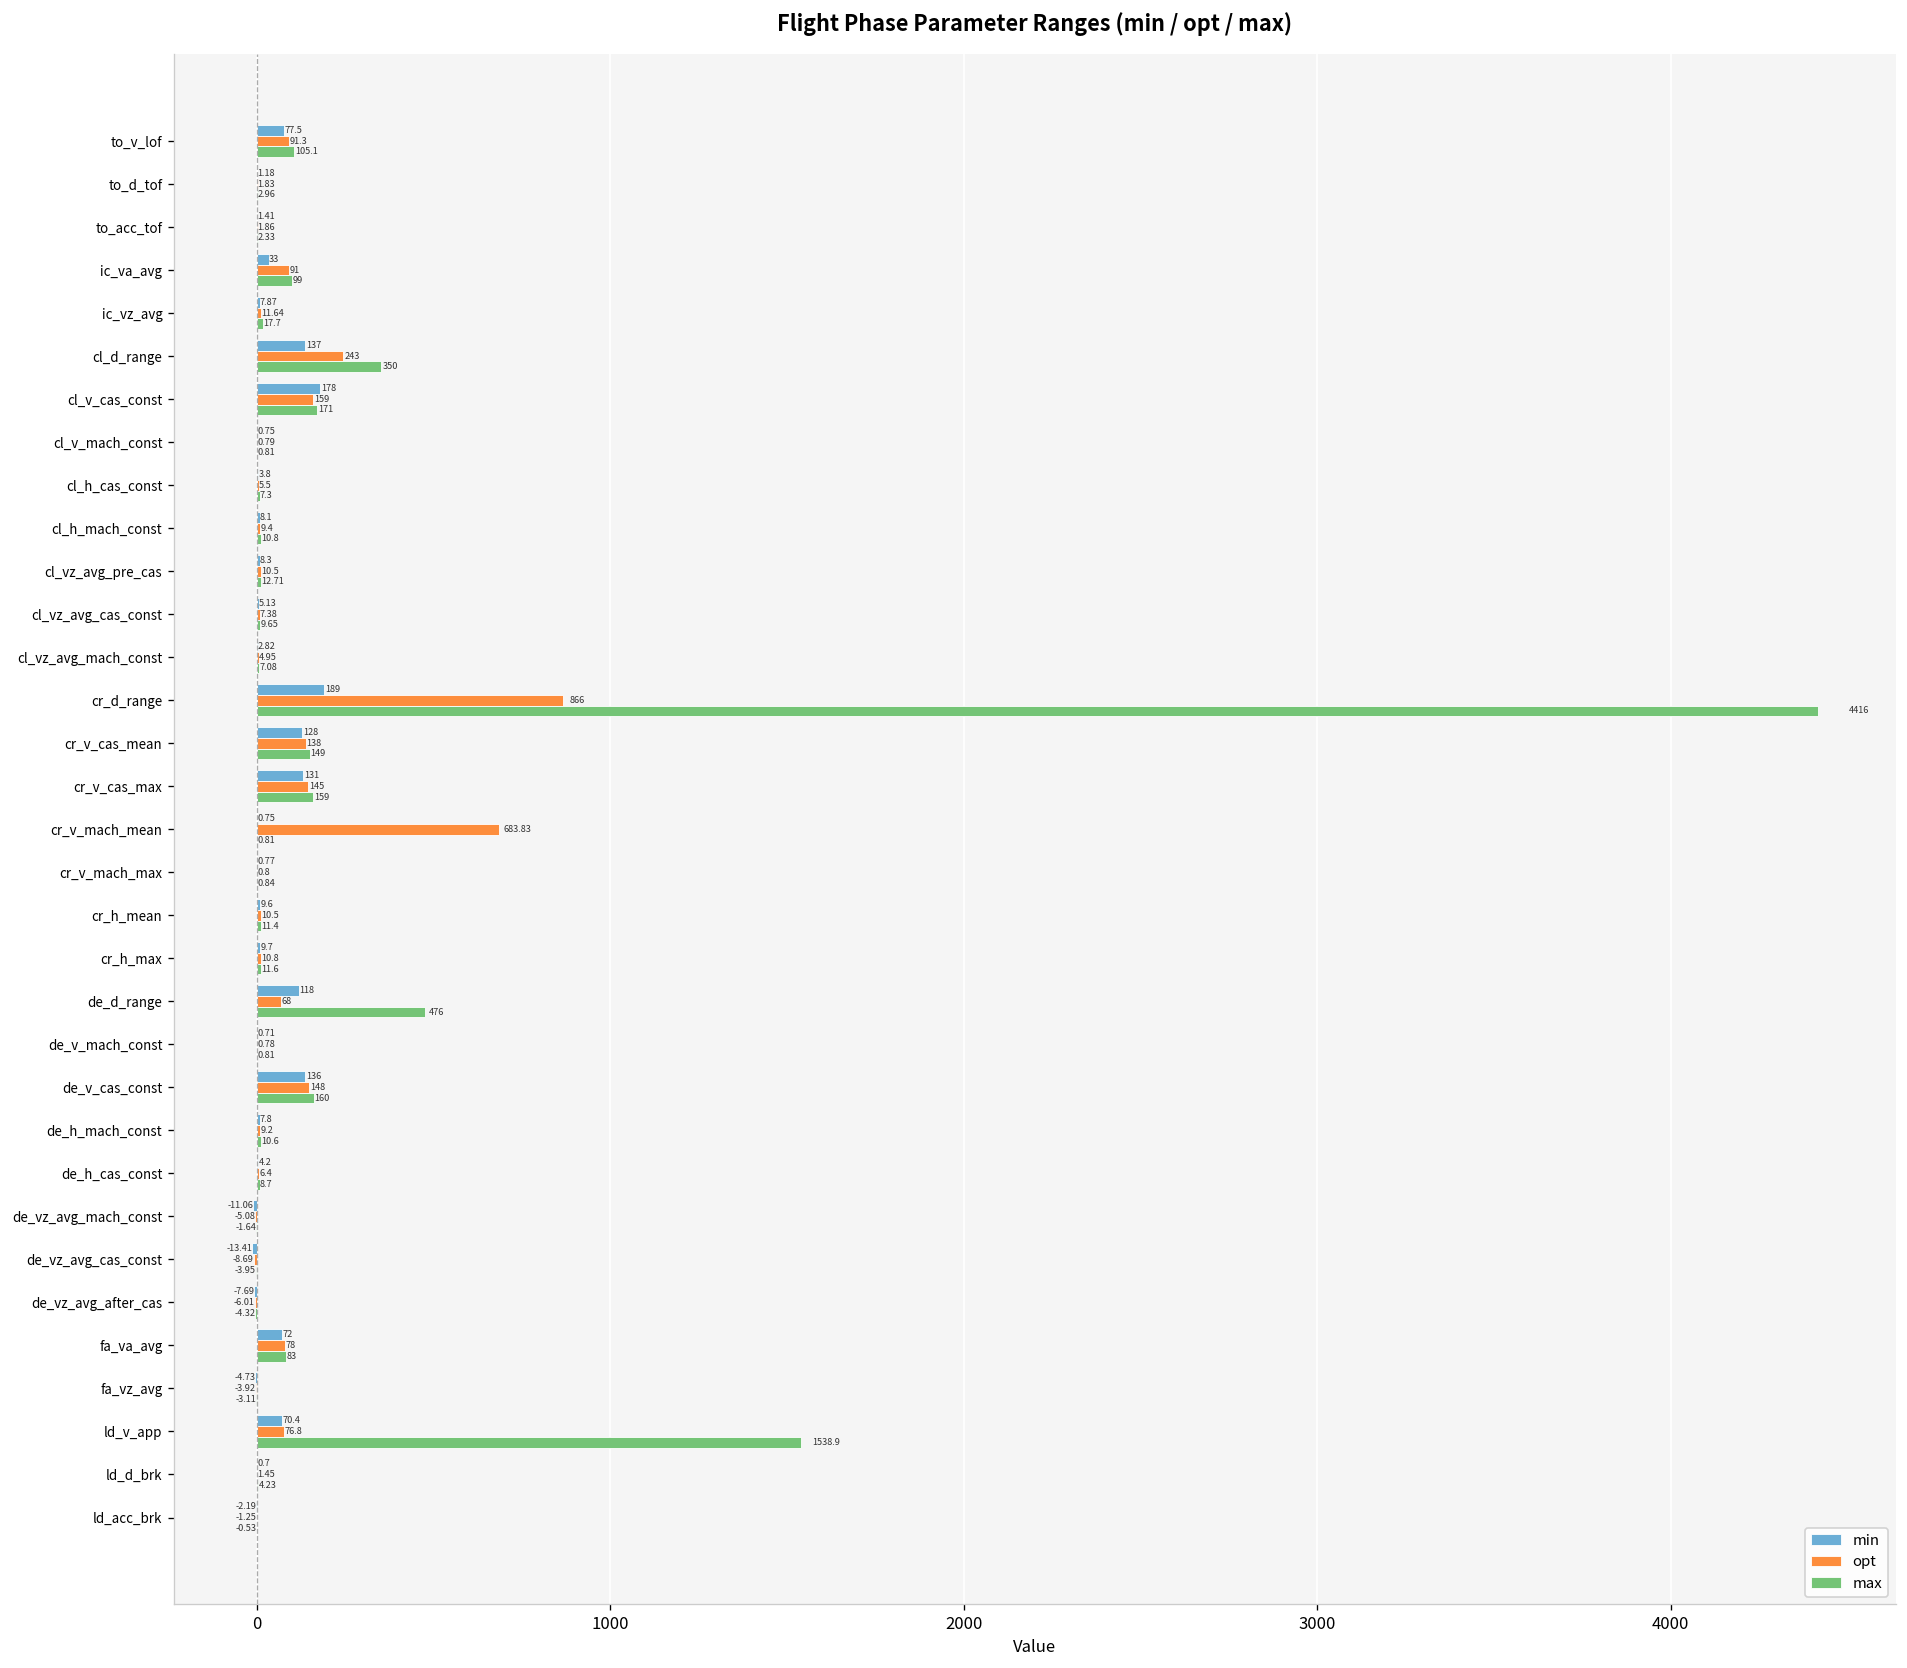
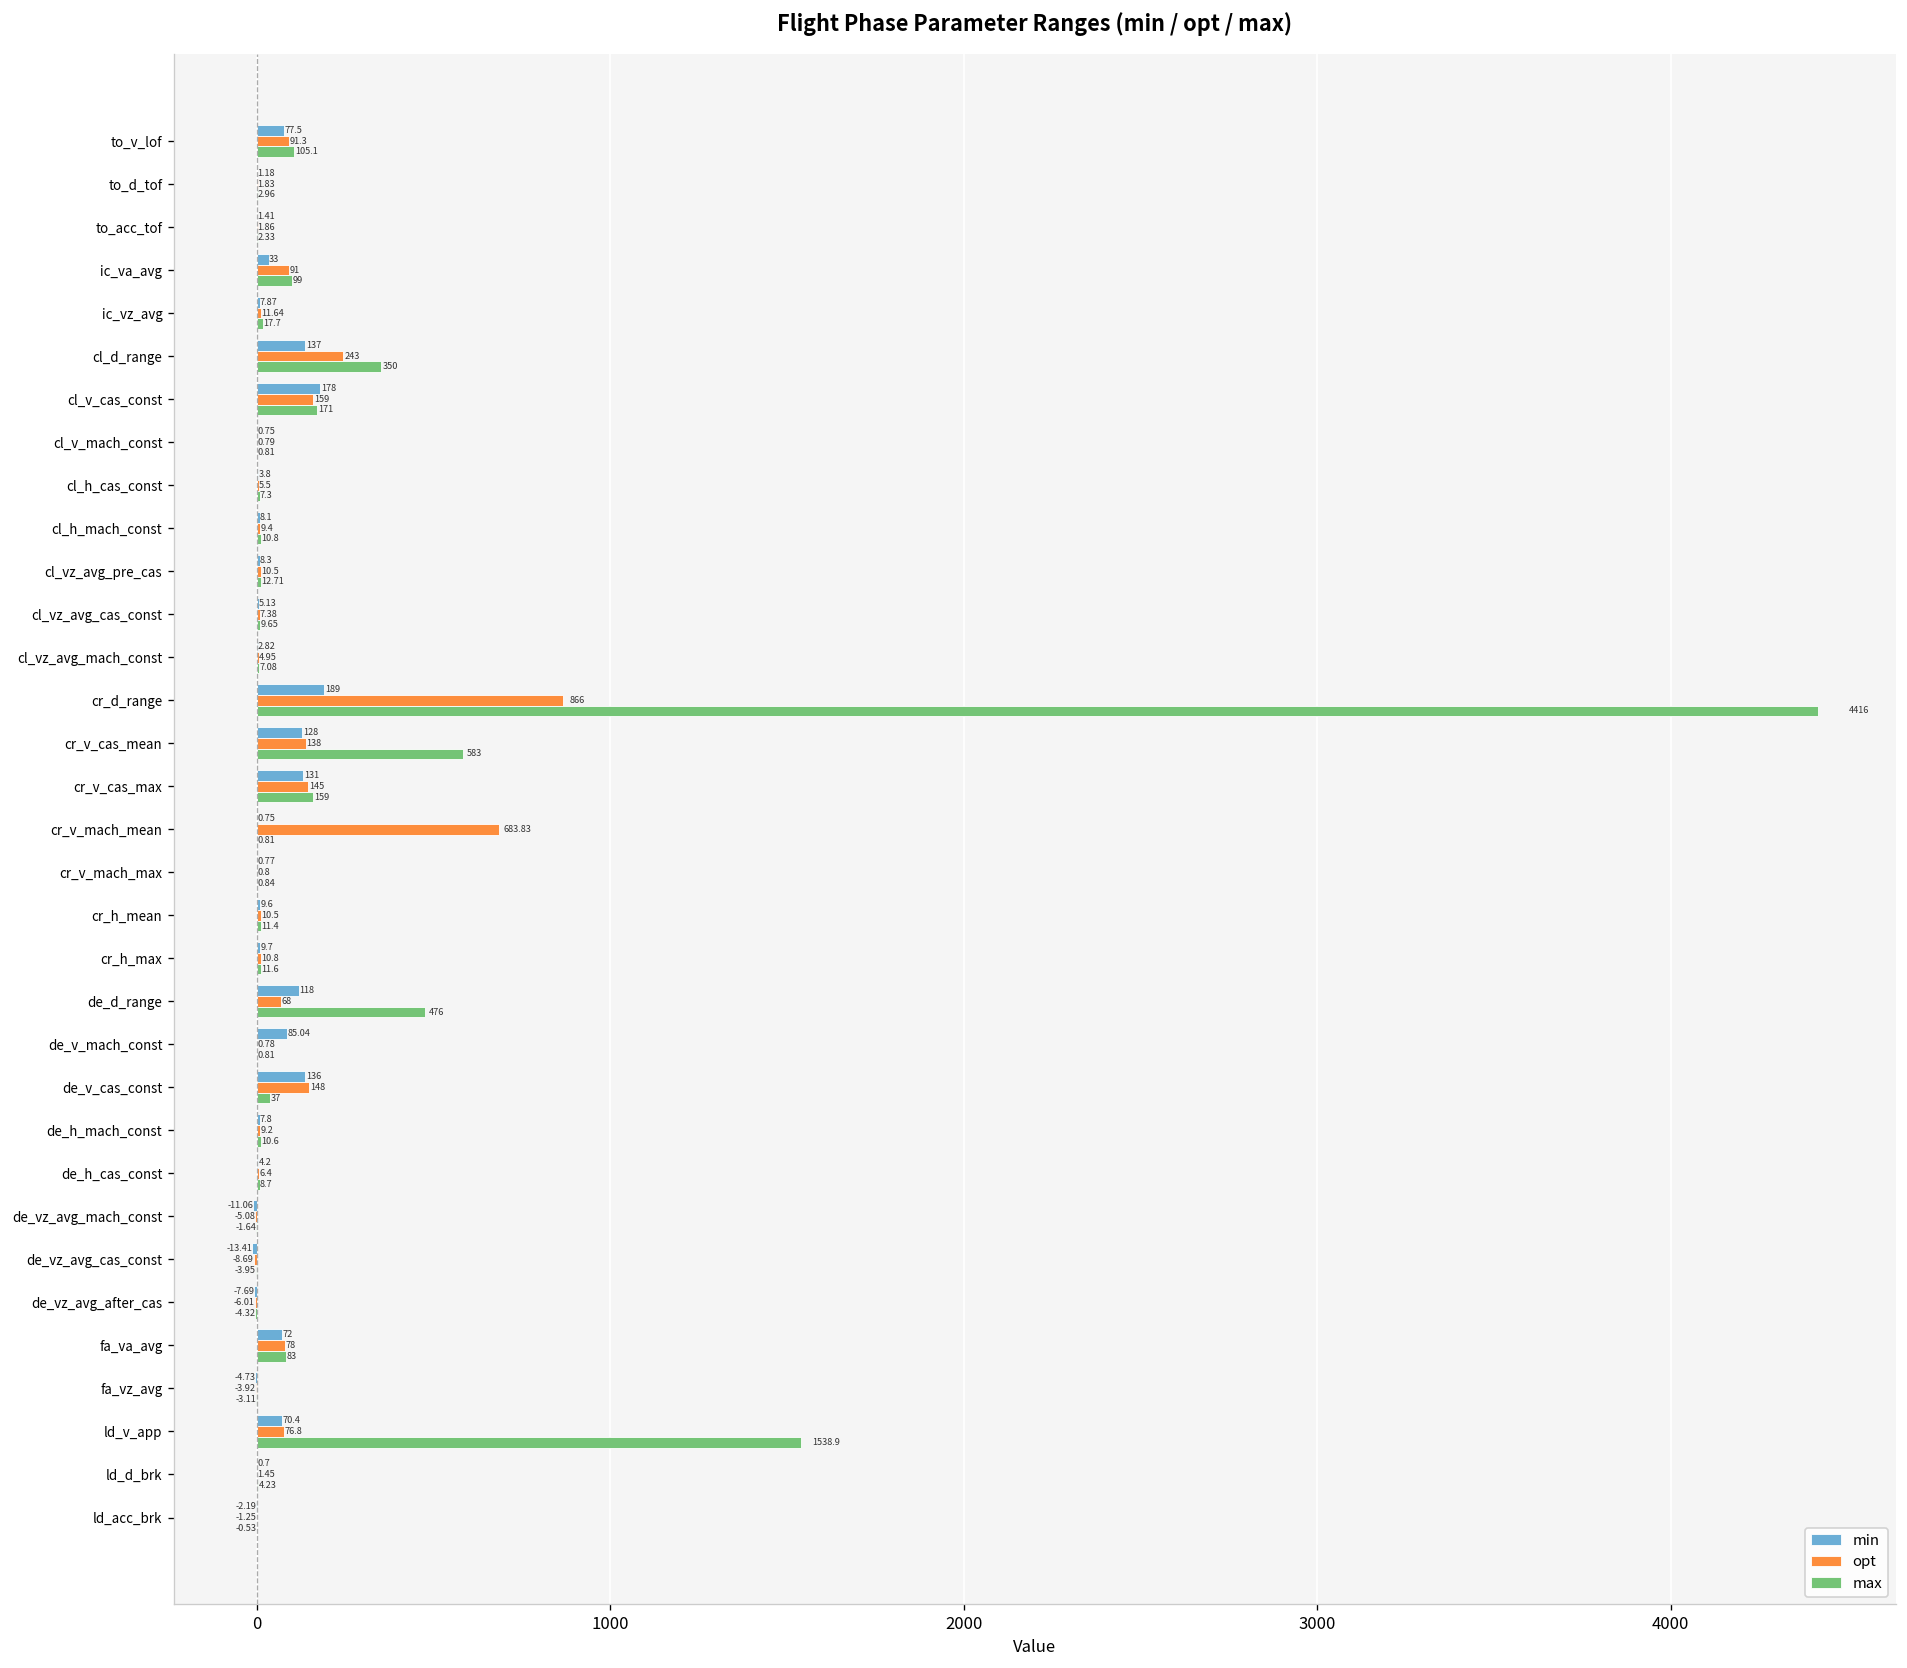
max, cr_v_cas_mean: 149 -> 583
min, de_v_mach_const: 0.71 -> 85.04
max, de_v_cas_const: 160 -> 37
